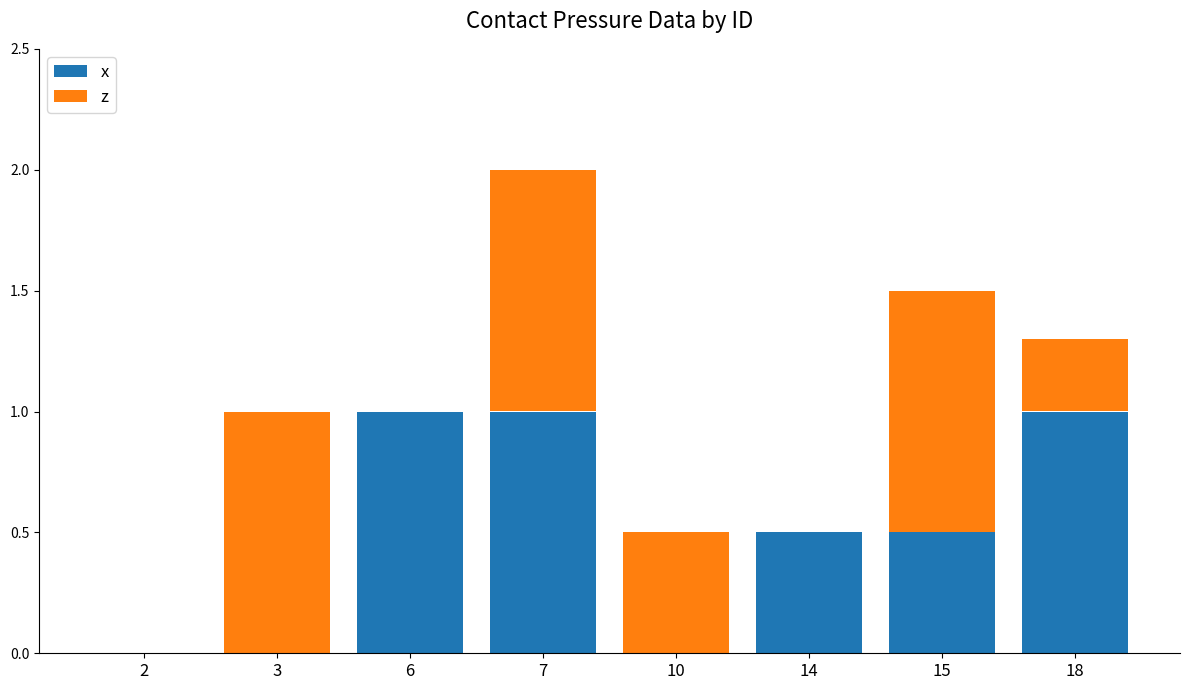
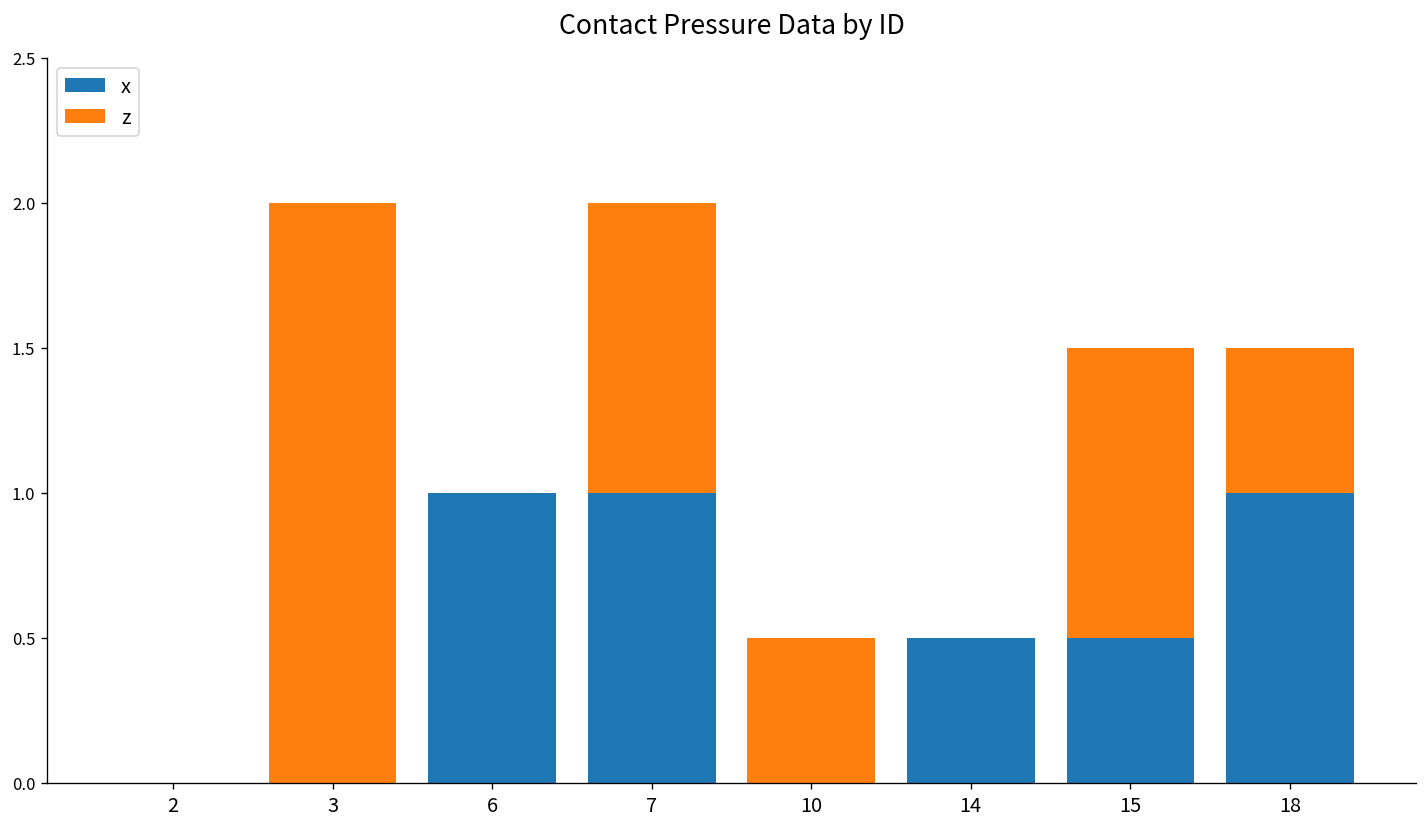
z, 3: 1 -> 2
z, 18: 0.3 -> 0.5
